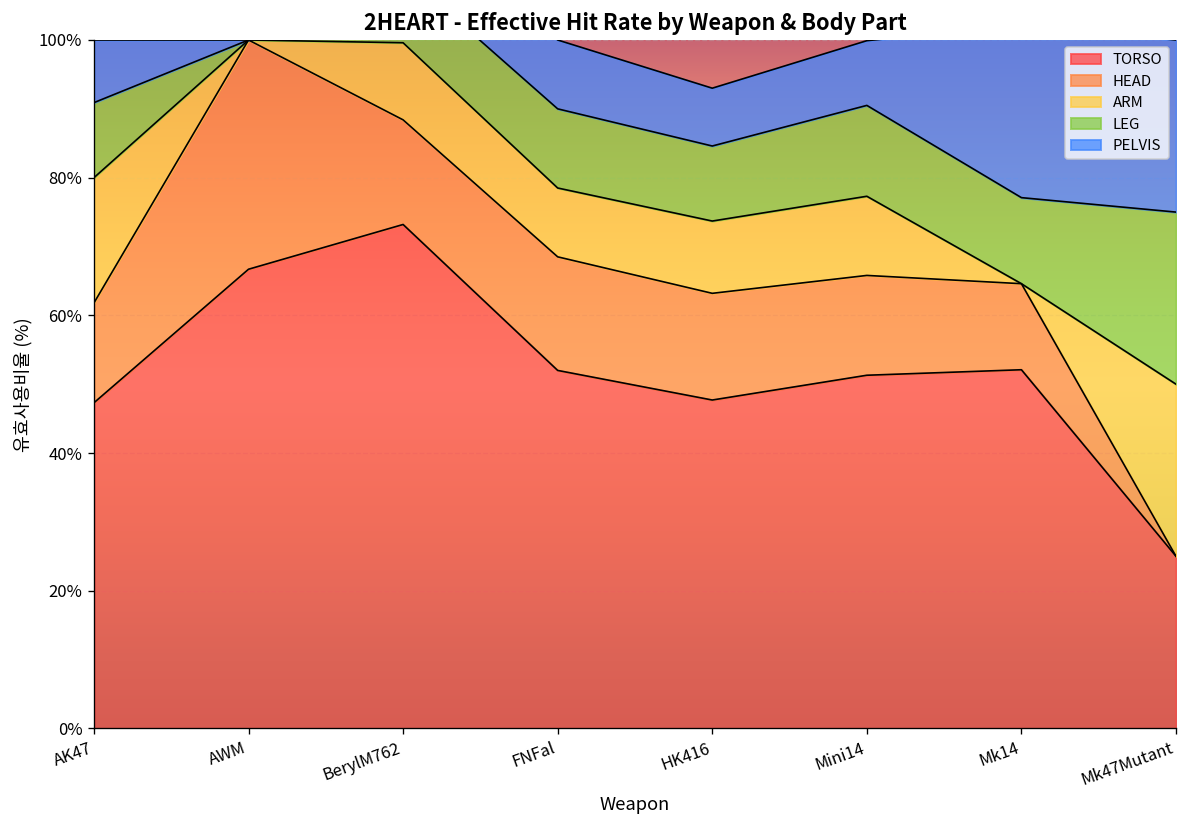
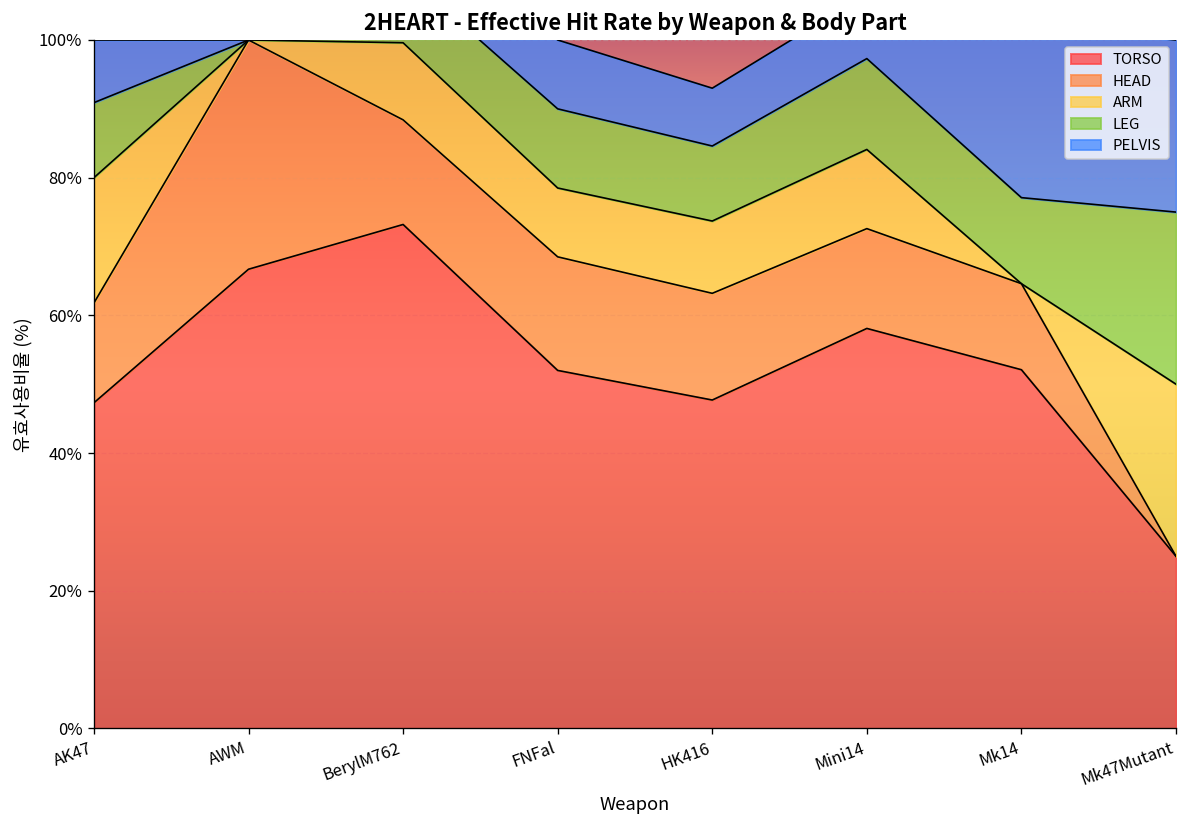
TORSO, Mini14: 51% -> 58%
